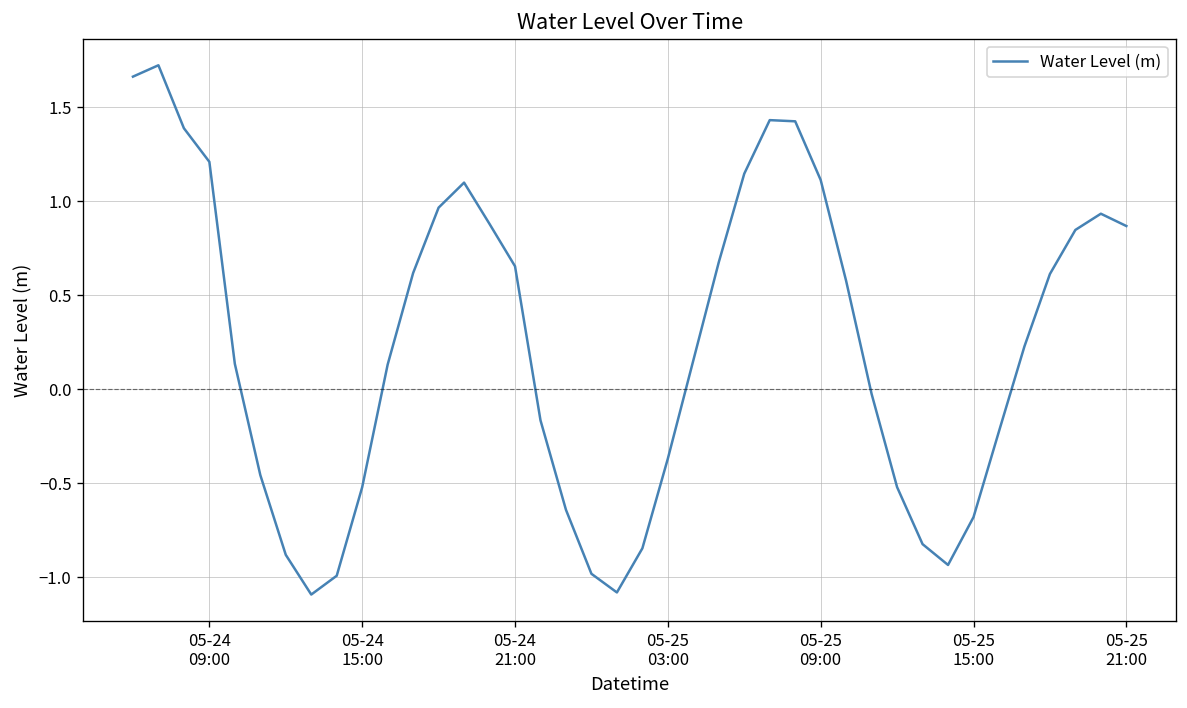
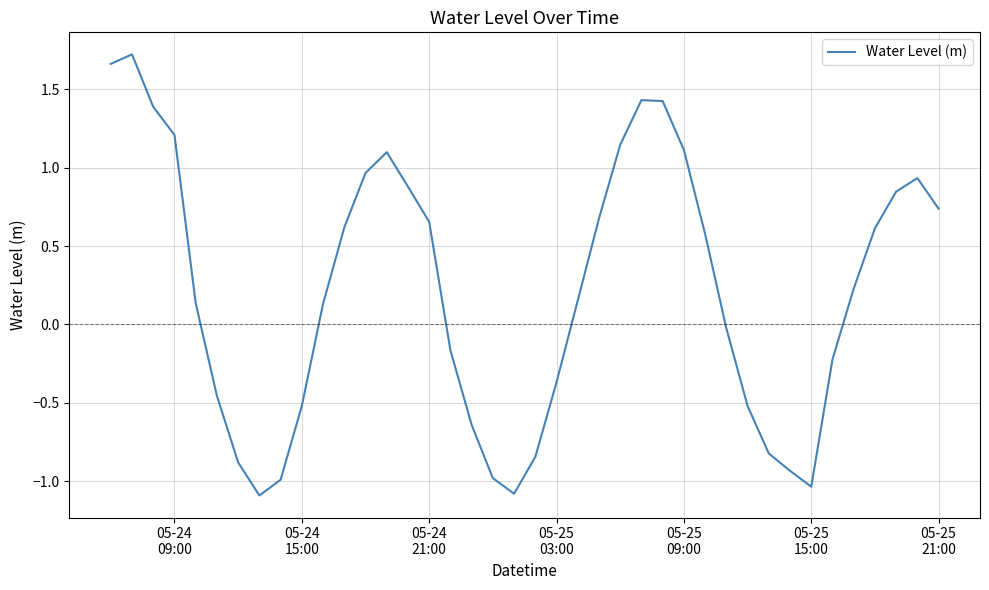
05-25 15:00: -0.68 -> -1.04
05-25 21:00: 0.87 -> 0.74
